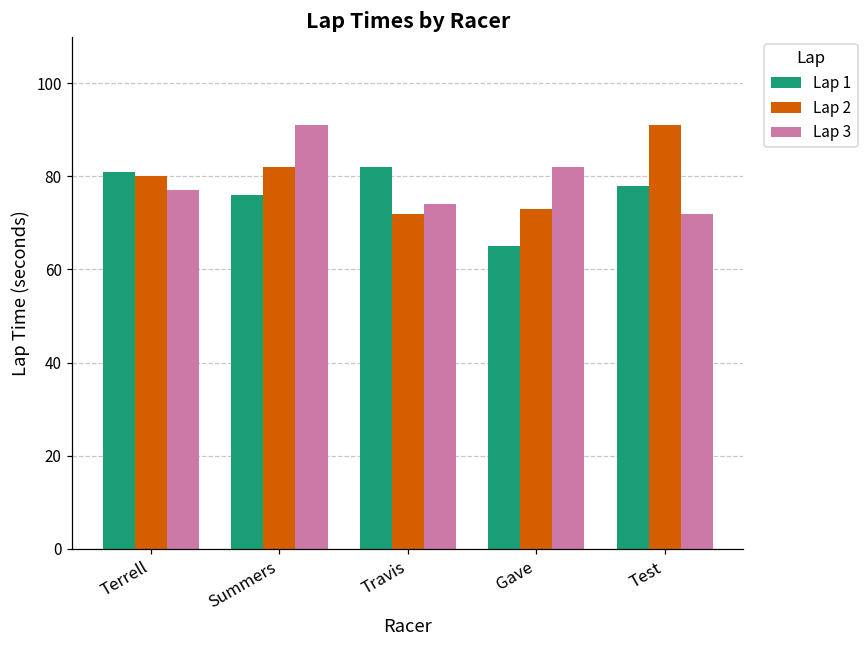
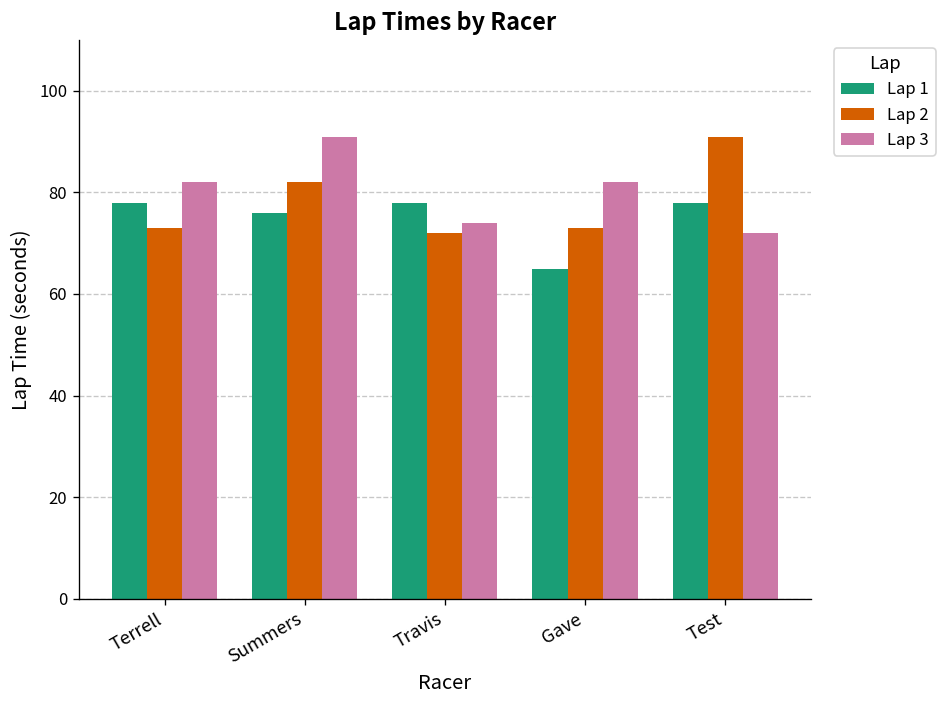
Lap 1, Terrell: 81 -> 78
Lap 2, Terrell: 80 -> 73
Lap 3, Terrell: 77 -> 82
Lap 1, Travis: 82 -> 78
